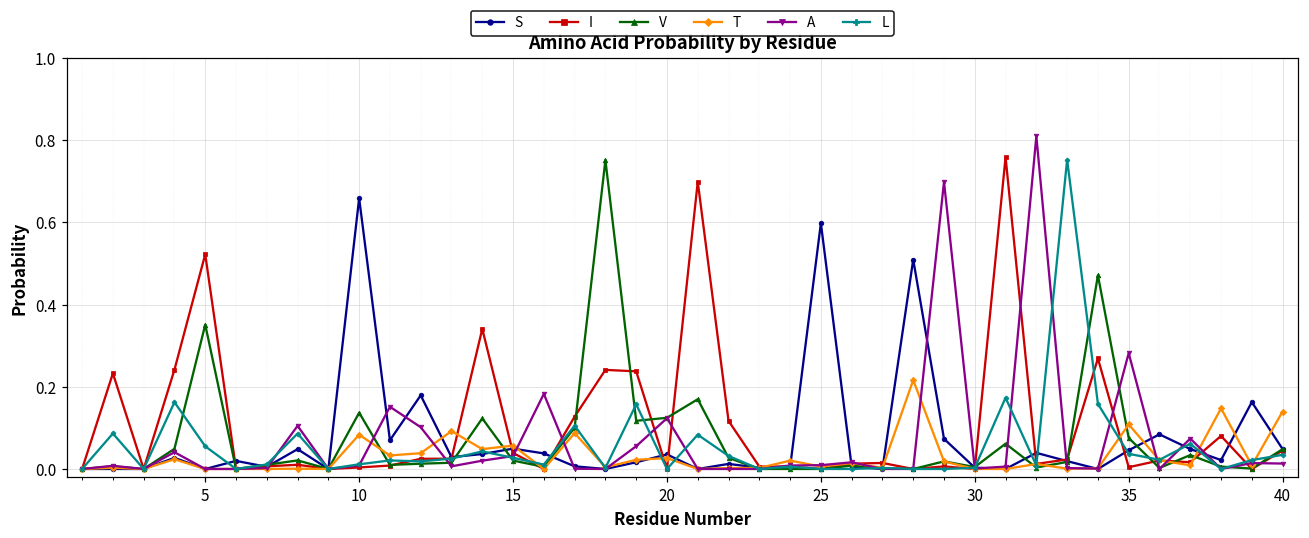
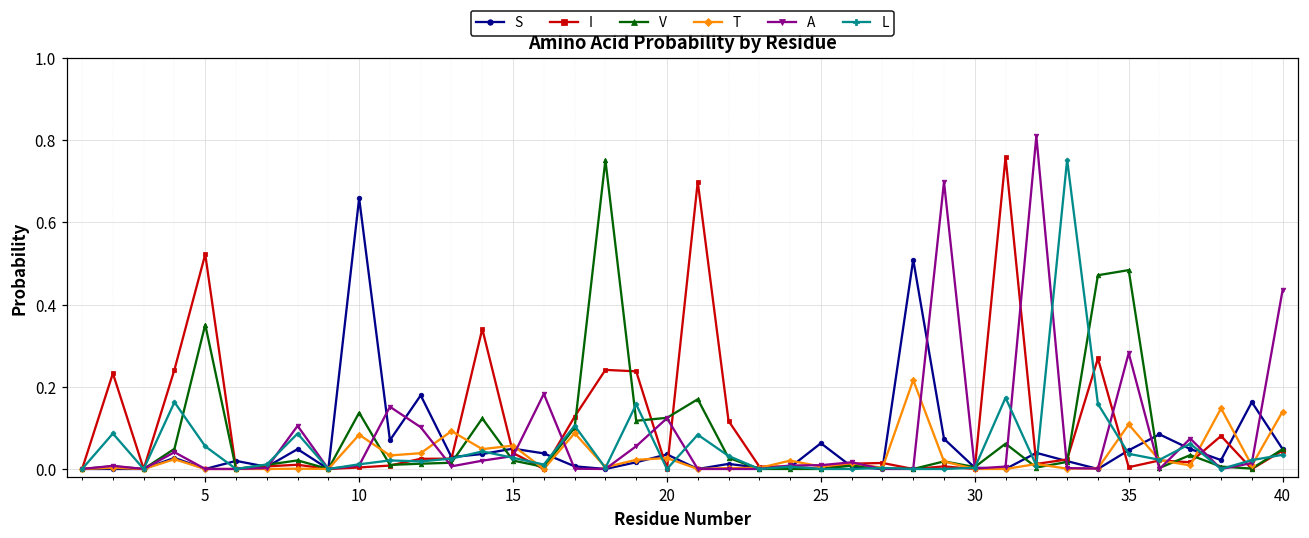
S, 25: 0.60 -> 0.06
V, 35: 0.08 -> 0.48
A, 40: 0.01 -> 0.44
